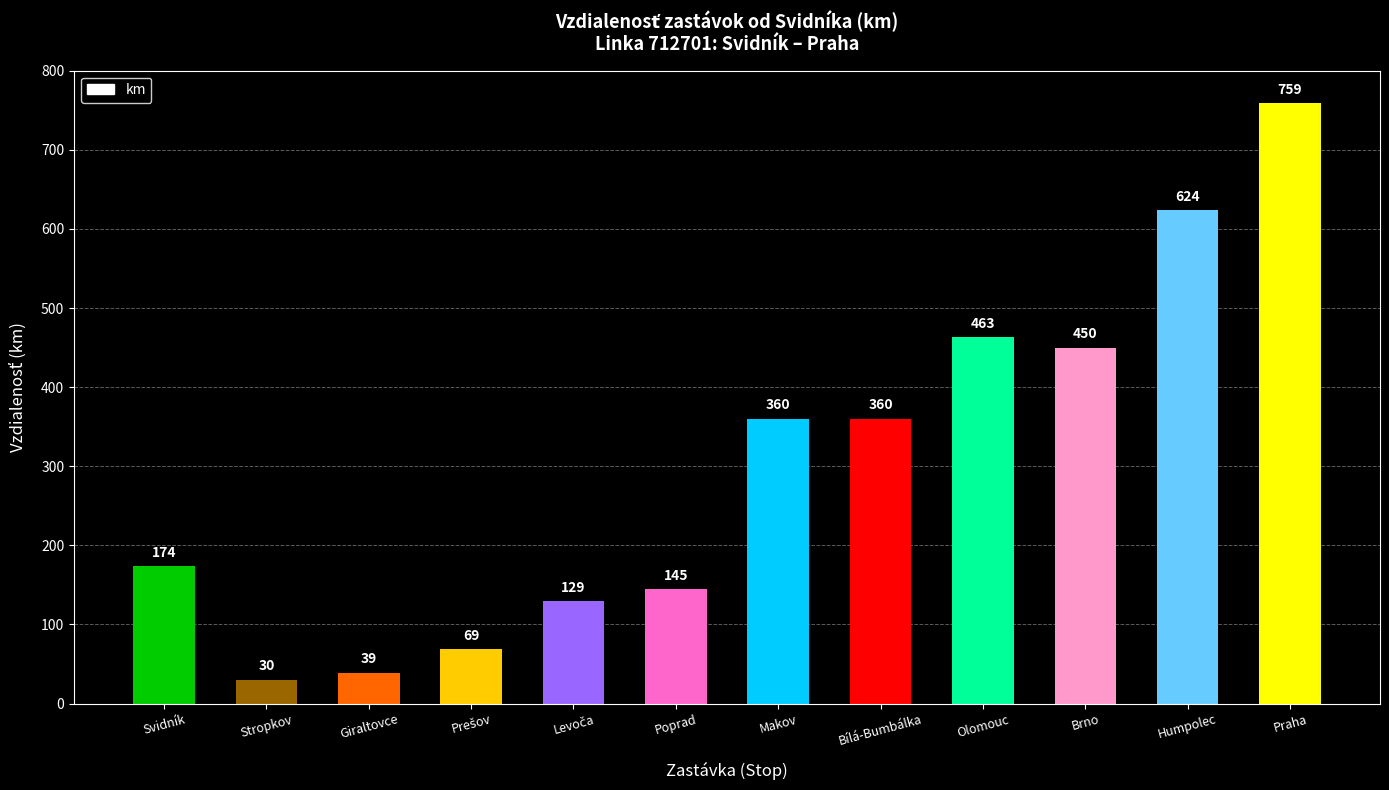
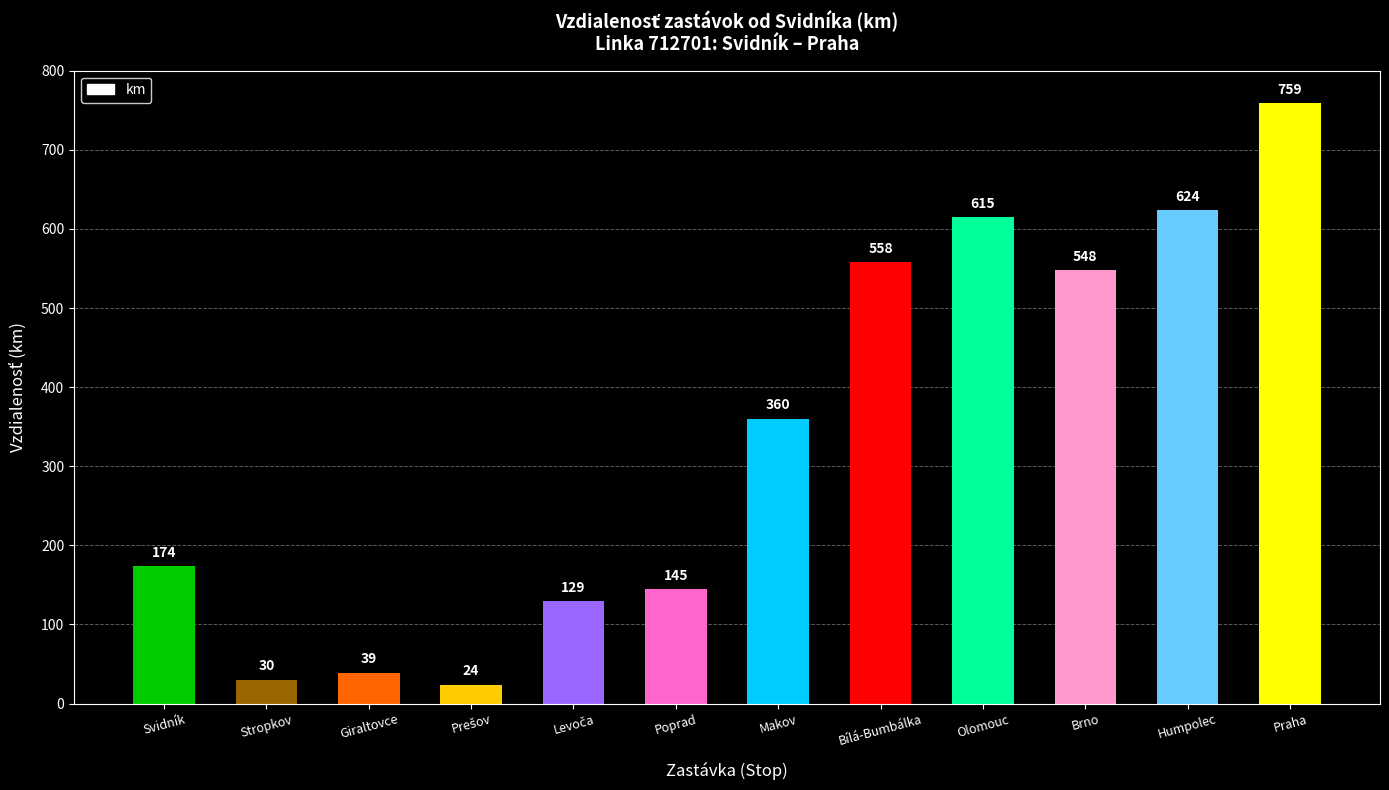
Prešov: 69 -> 24
Bílá-Bumbálka: 360 -> 558
Olomouc: 463 -> 615
Brno: 450 -> 548
